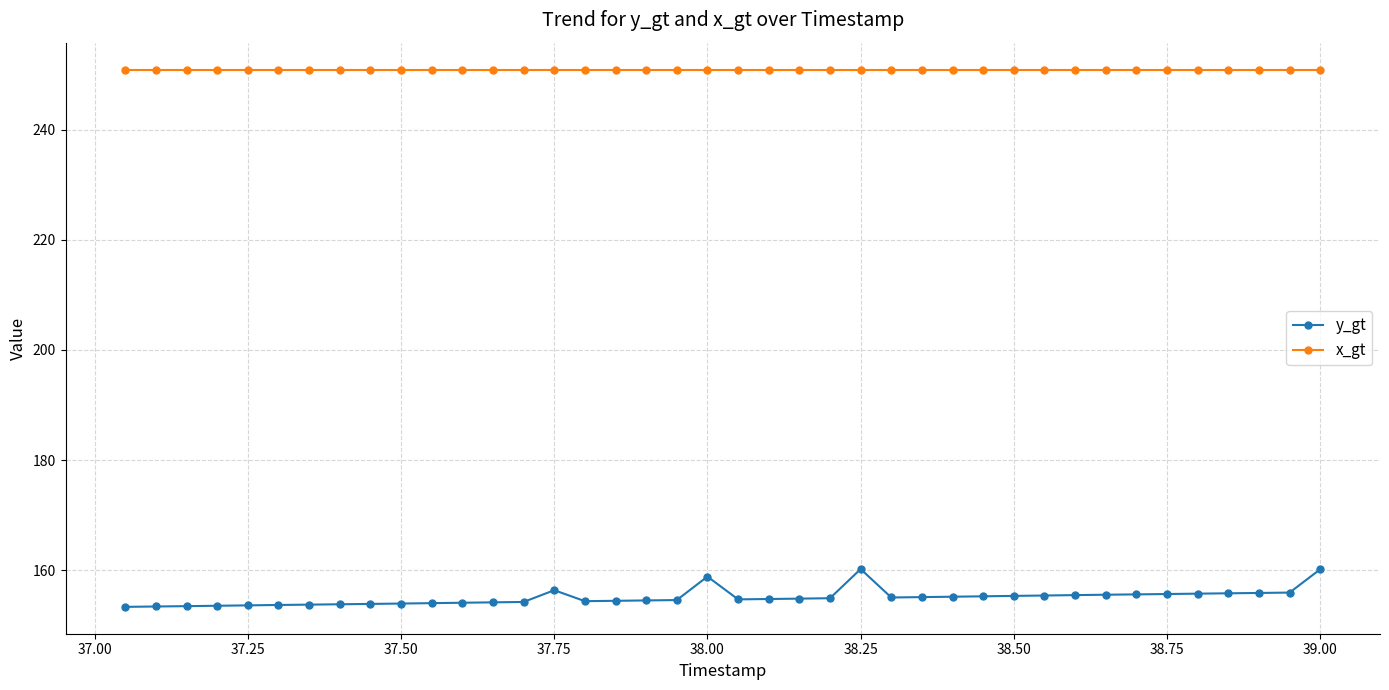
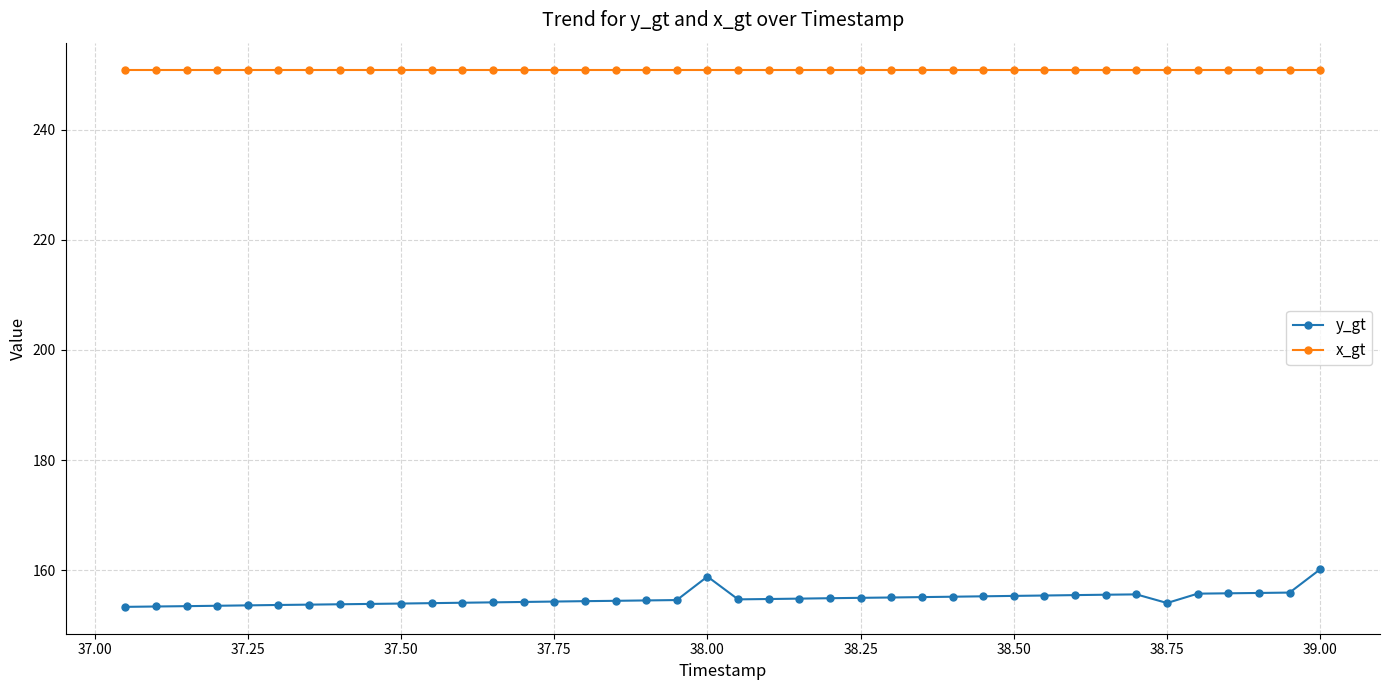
y_gt, 37.75: 156 -> 154
y_gt, 38.25: 160 -> 155
y_gt, 38.75: 156 -> 154
